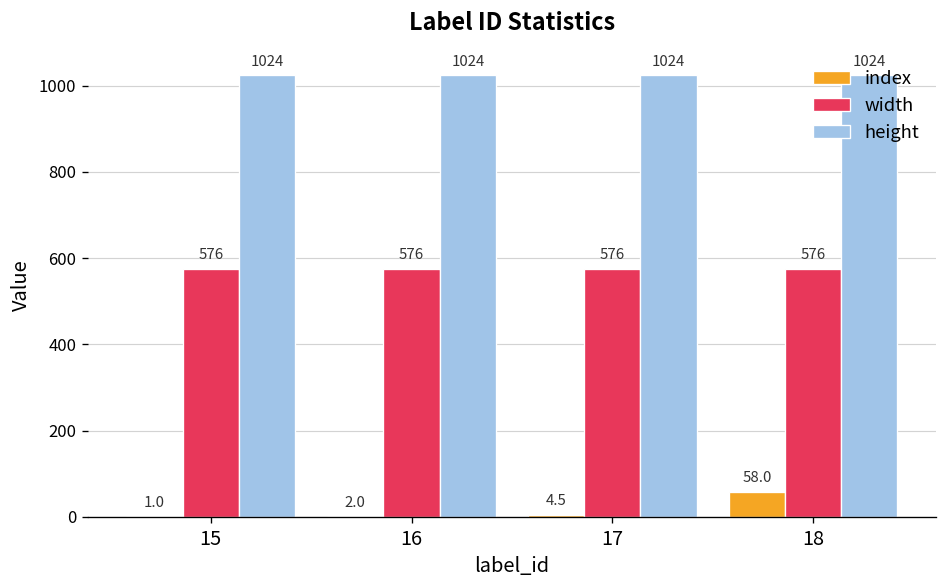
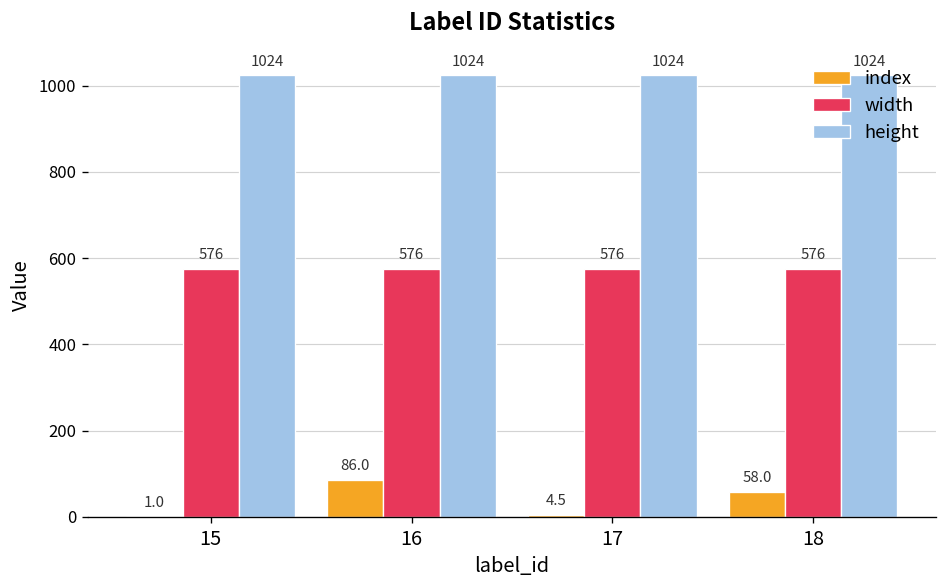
index, 16: 2.0 -> 86.0
